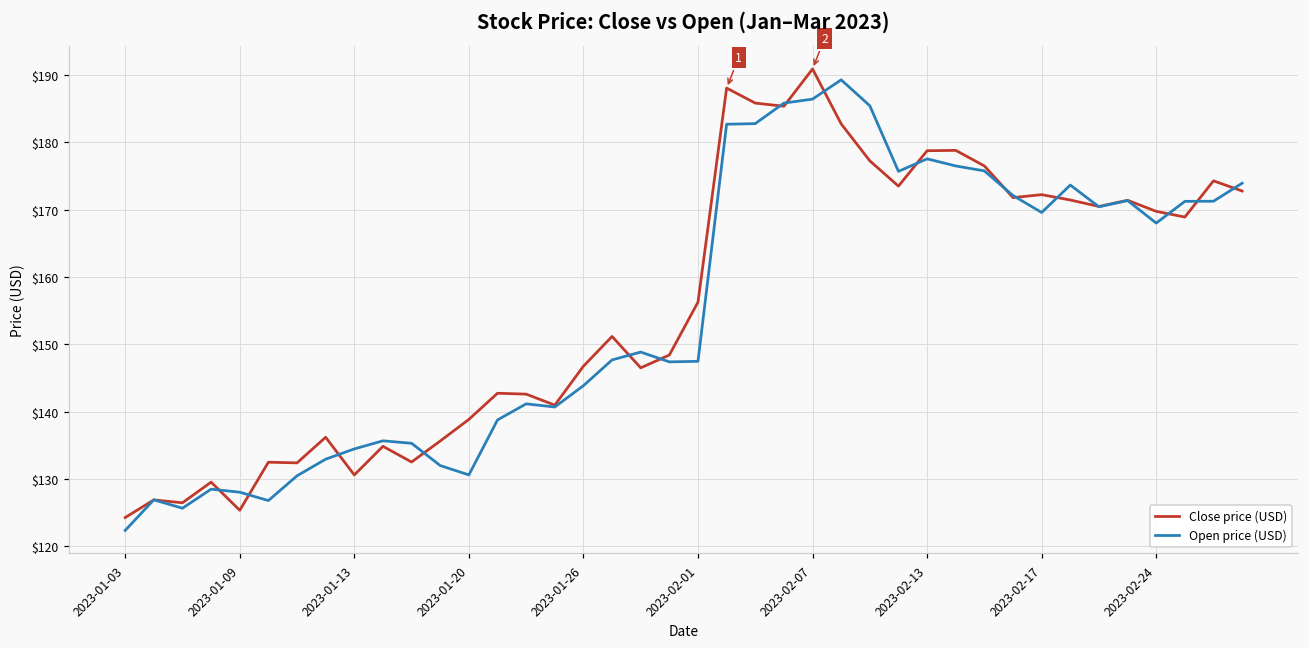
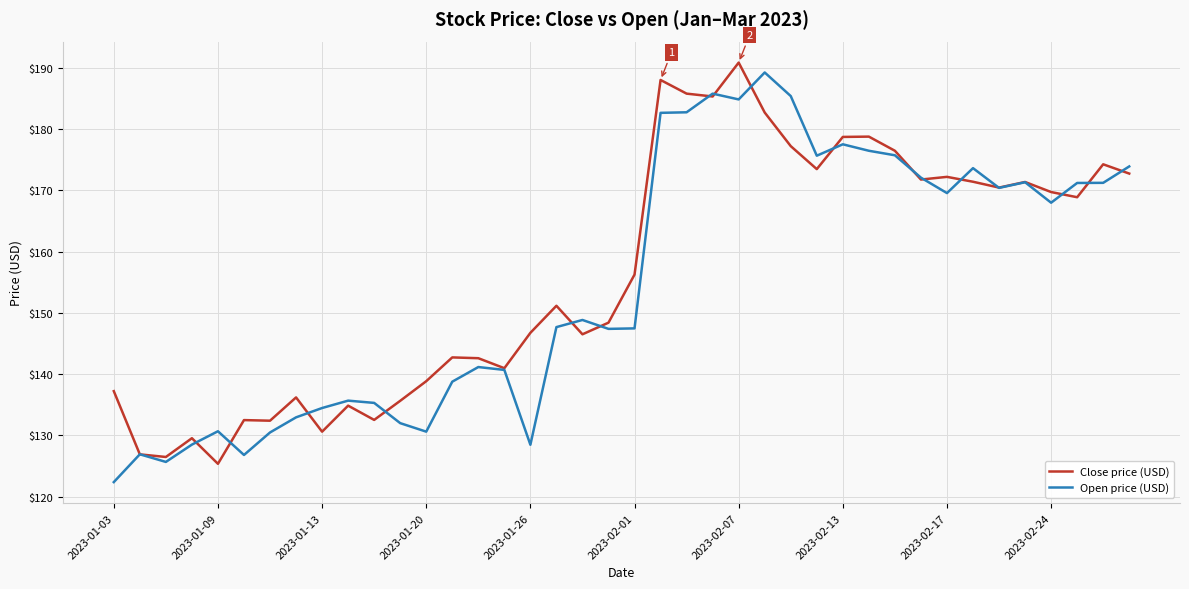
Close price (USD), 2023-01-03: $124 -> $137
Open price (USD), 2023-01-09: $128 -> $131
Open price (USD), 2023-01-26: $144 -> $128
Open price (USD), 2023-02-07: $186 -> $185
